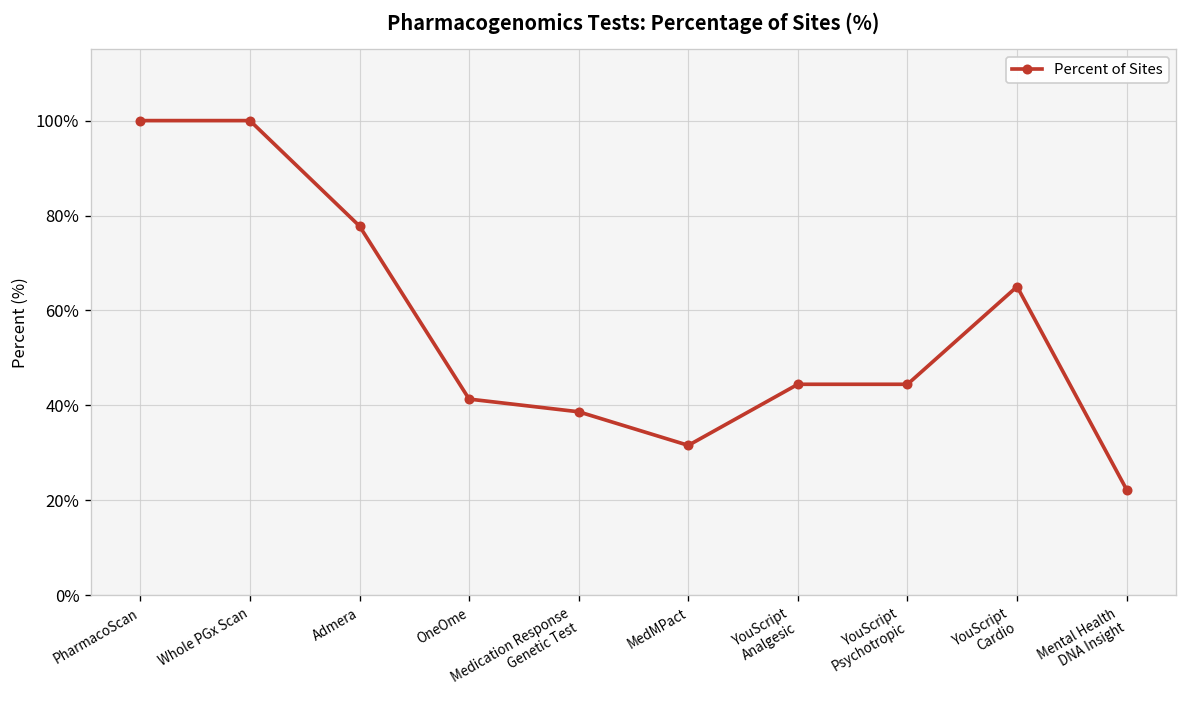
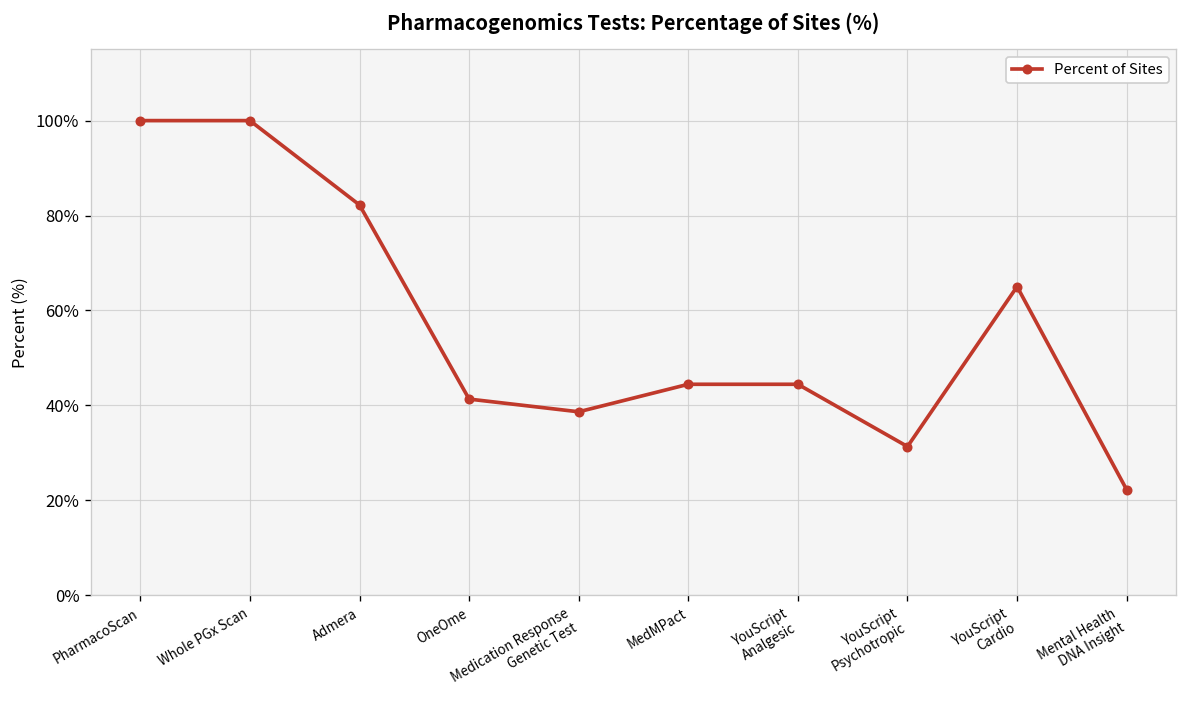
Admera: 78% -> 82%
MedMPact: 32% -> 44%
YouScript Psychotropic: 44% -> 31%
